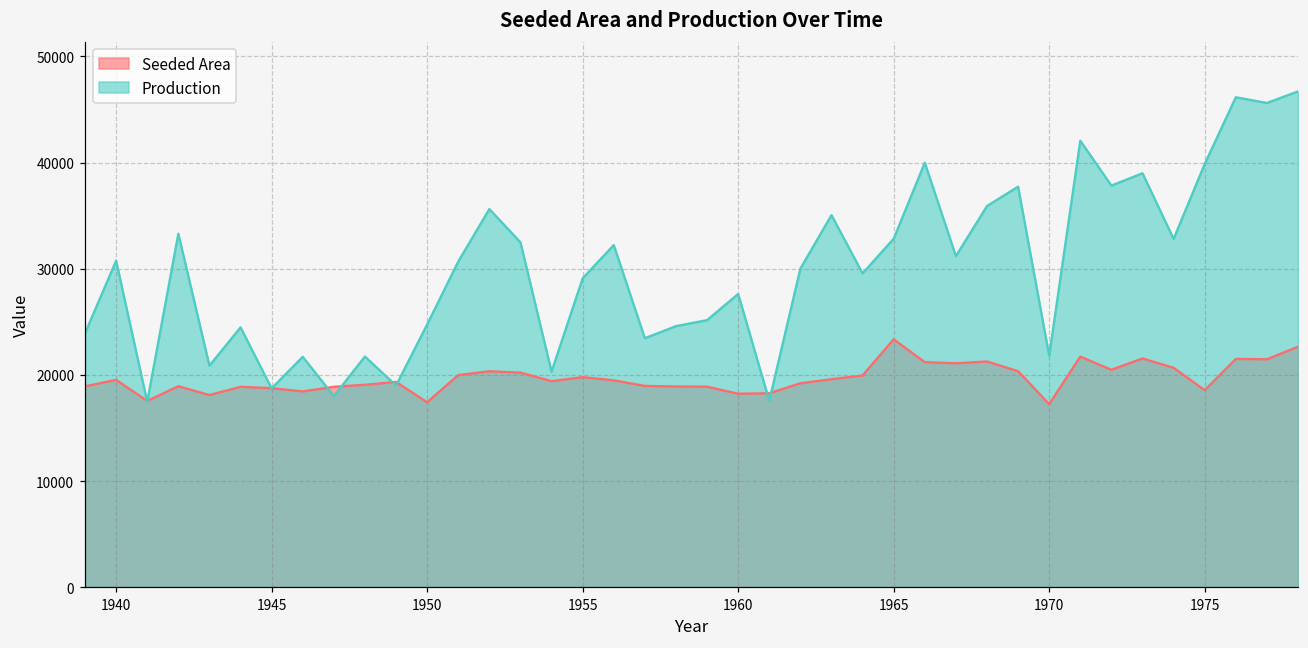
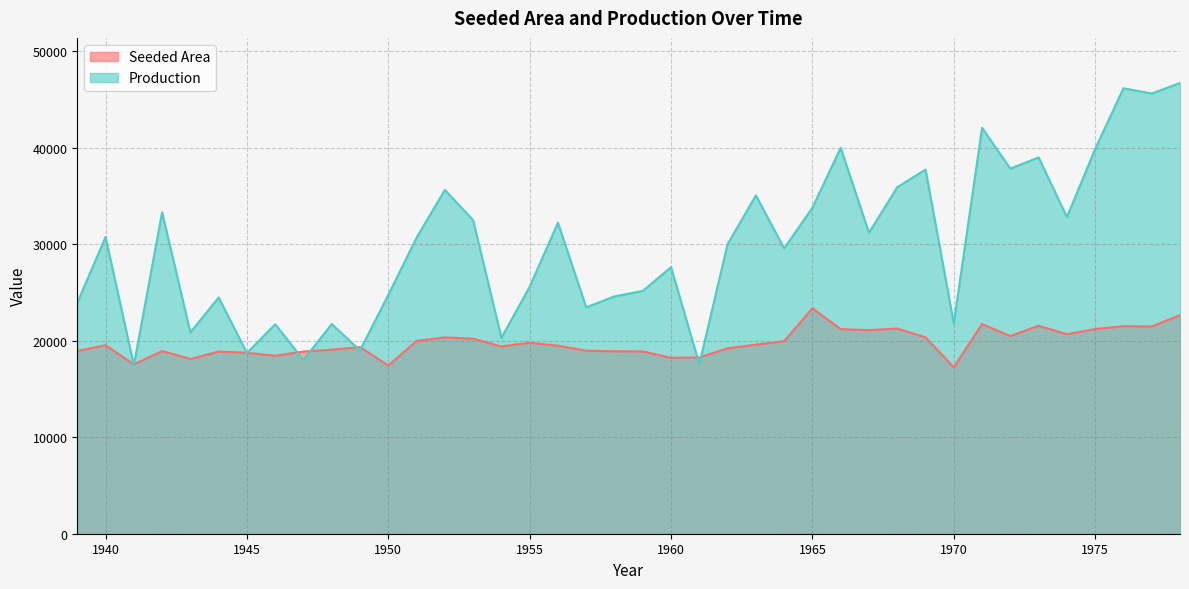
Production, 1955: 29000 -> 26000
Production, 1965: 33000 -> 34000
Seeded Area, 1975: 19000 -> 21000
